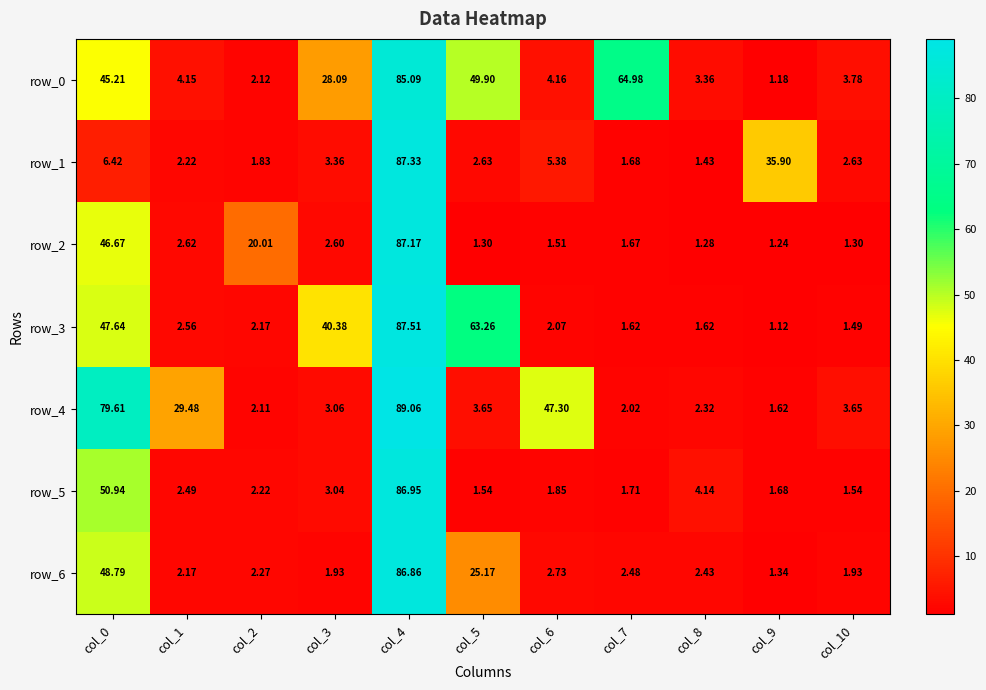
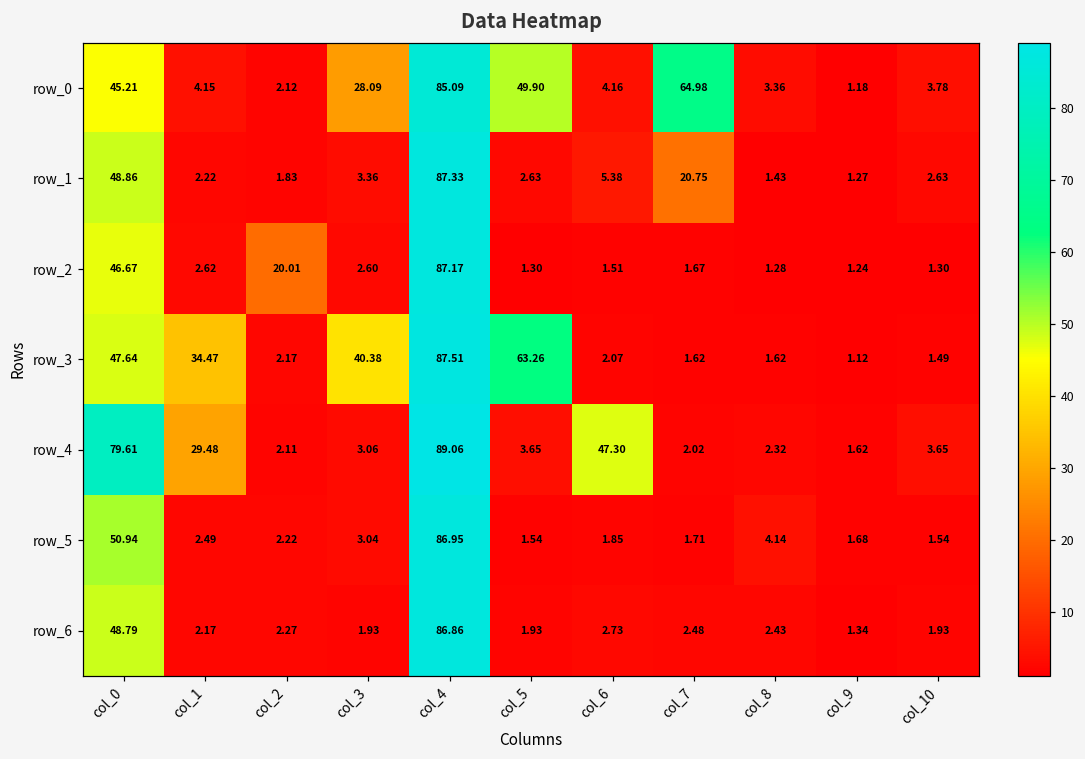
row_1, col_0: 6.42 -> 48.86
row_1, col_7: 1.68 -> 20.75
row_1, col_9: 35.90 -> 1.27
row_3, col_1: 2.56 -> 34.47
row_6, col_5: 25.17 -> 1.93
